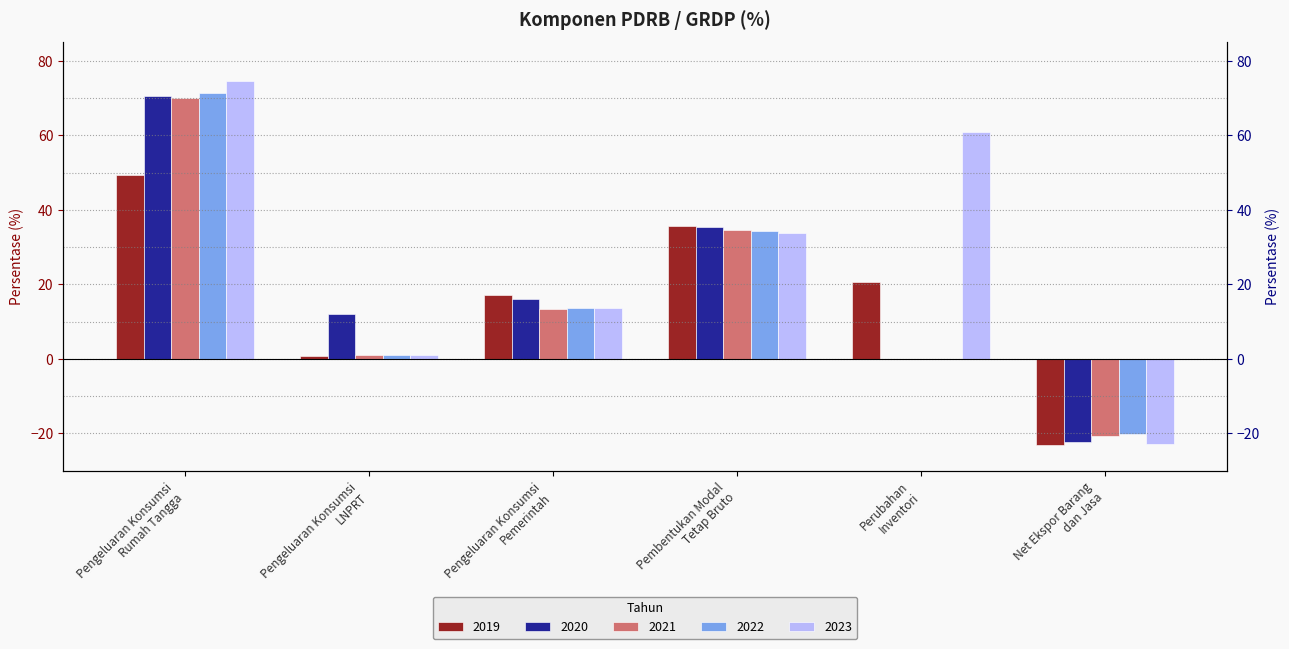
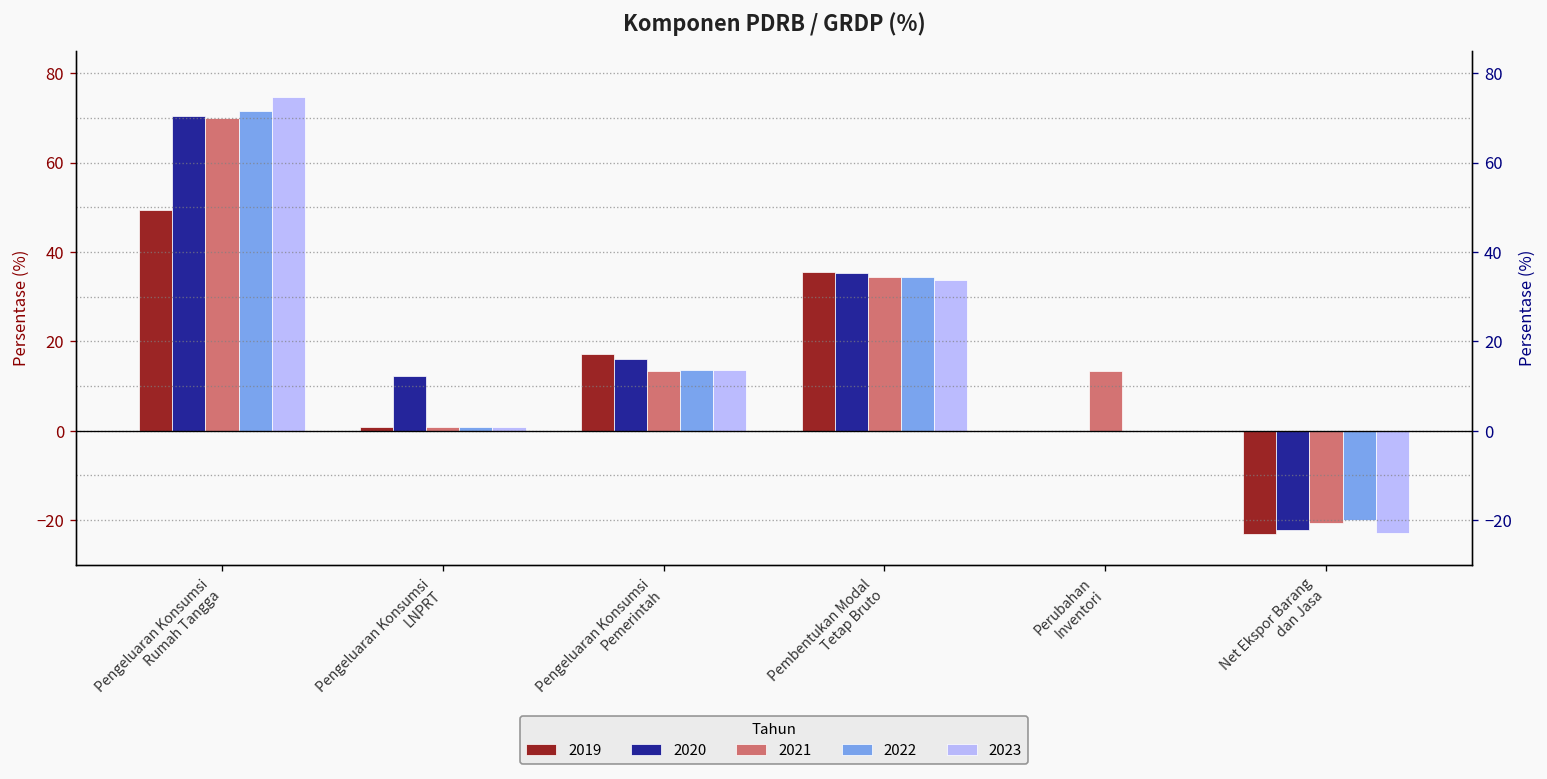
2019, Perubahan Inventori: 21 -> 0
2021, Perubahan Inventori: 0 -> 13
2023, Perubahan Inventori: 61 -> 0
